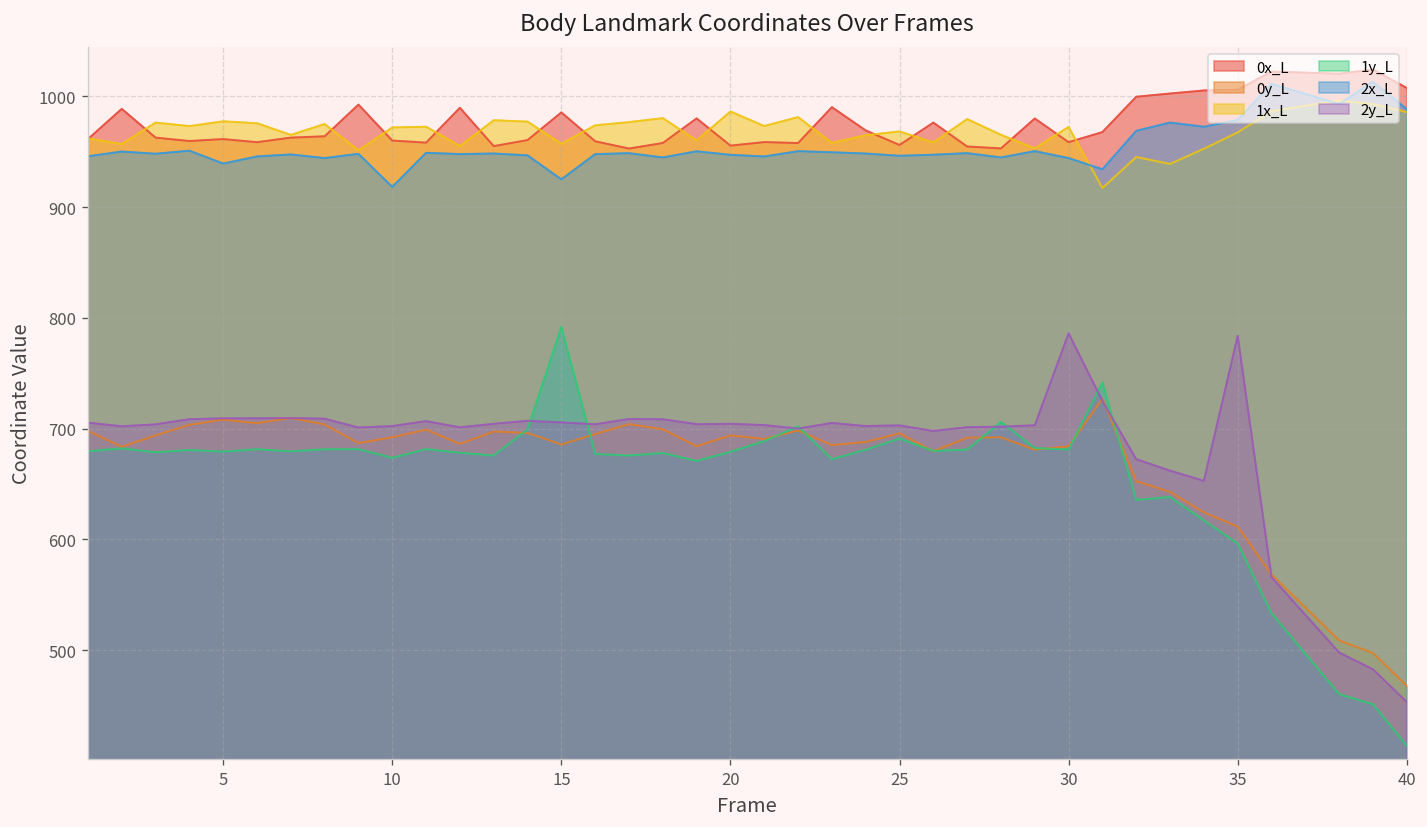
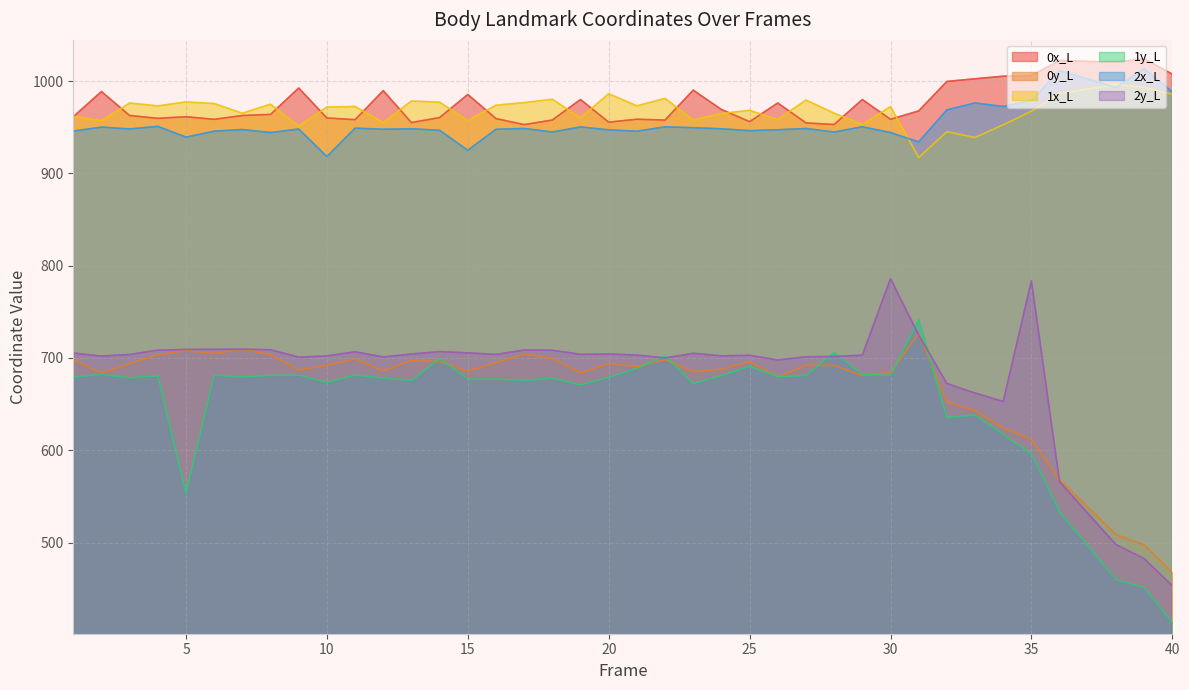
1y_L, 5: 680 -> 550
1y_L, 15: 790 -> 680
